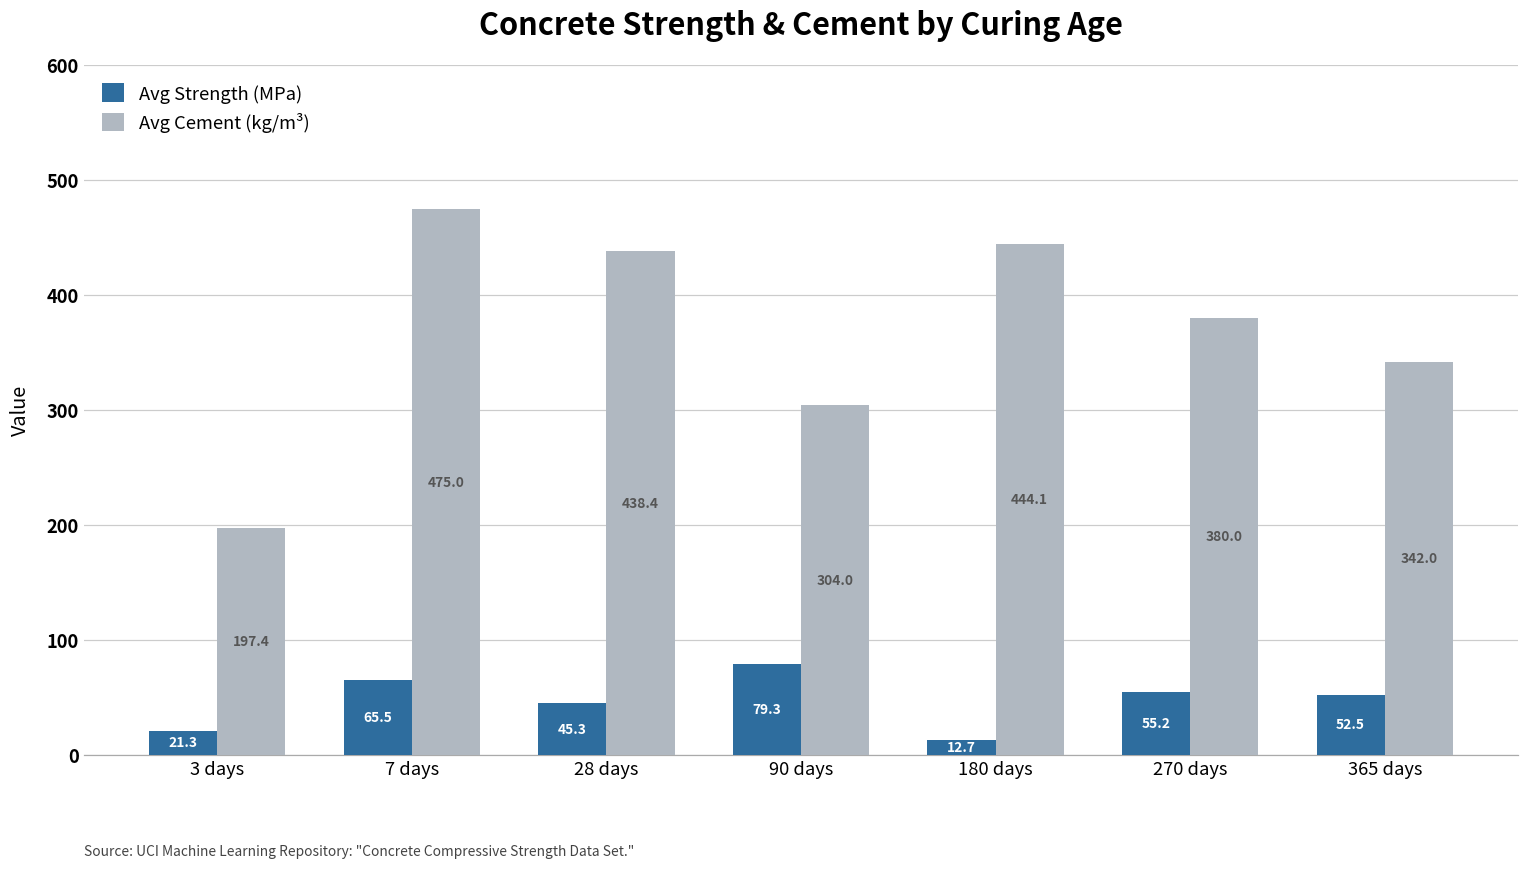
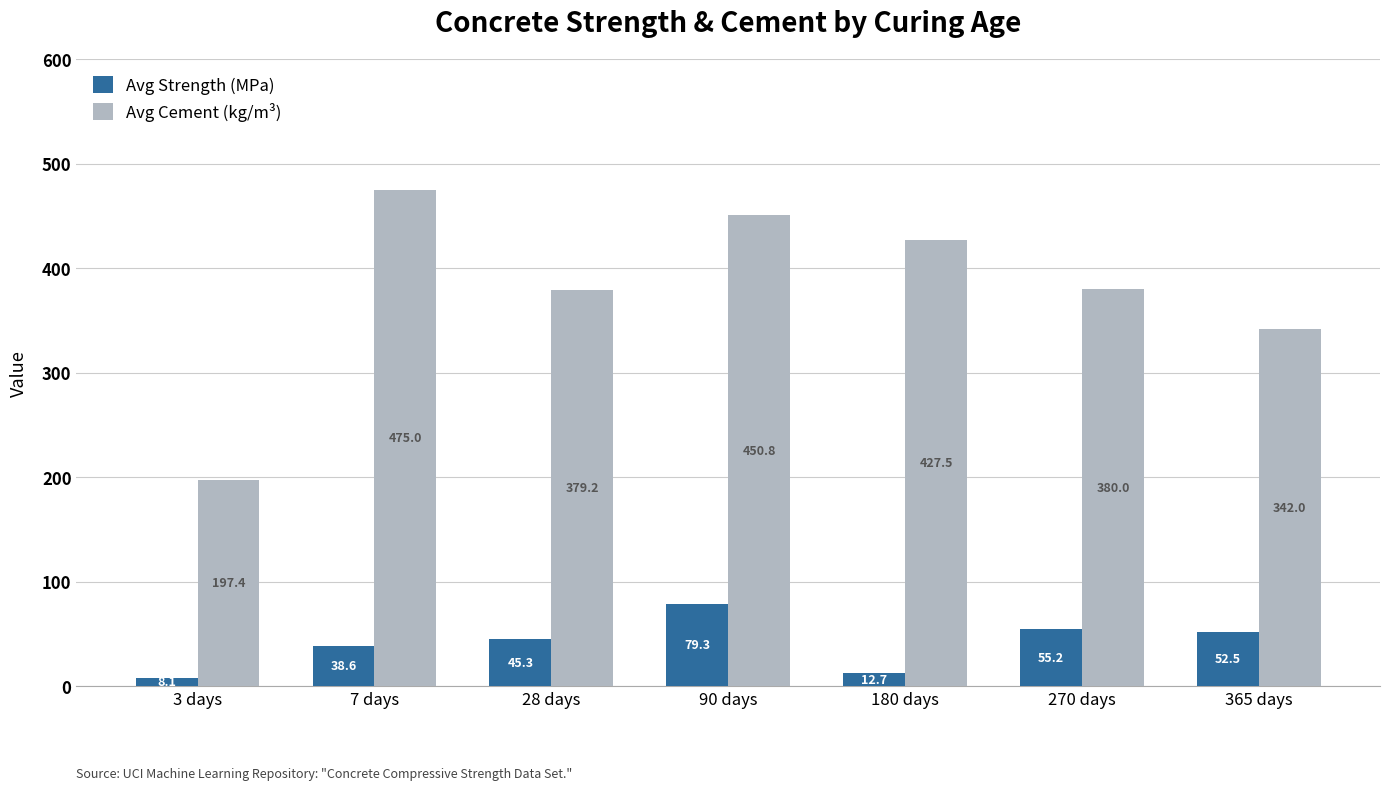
Avg Strength (MPa), 3 days: 21.3 -> 8.1
Avg Strength (MPa), 7 days: 65.5 -> 38.6
Avg Cement (kg/m³), 28 days: 438.4 -> 379.2
Avg Cement (kg/m³), 90 days: 304.0 -> 450.8
Avg Cement (kg/m³), 180 days: 444.1 -> 427.5
